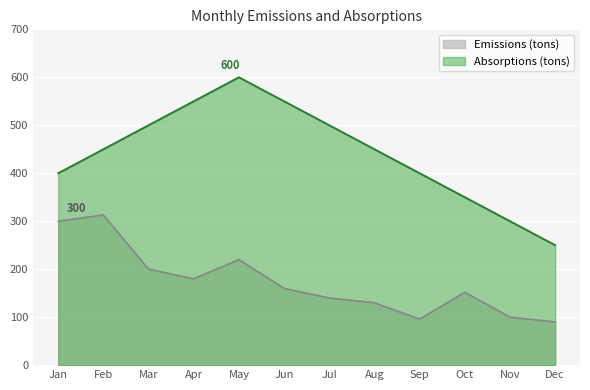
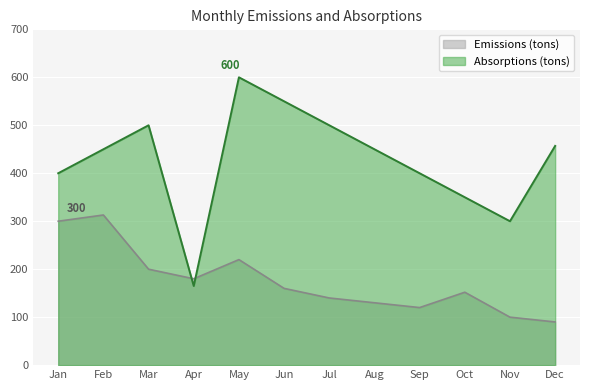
Absorptions (tons), Apr: 550 -> 170
Emissions (tons), Sep: 100 -> 120
Absorptions (tons), Dec: 250 -> 460
